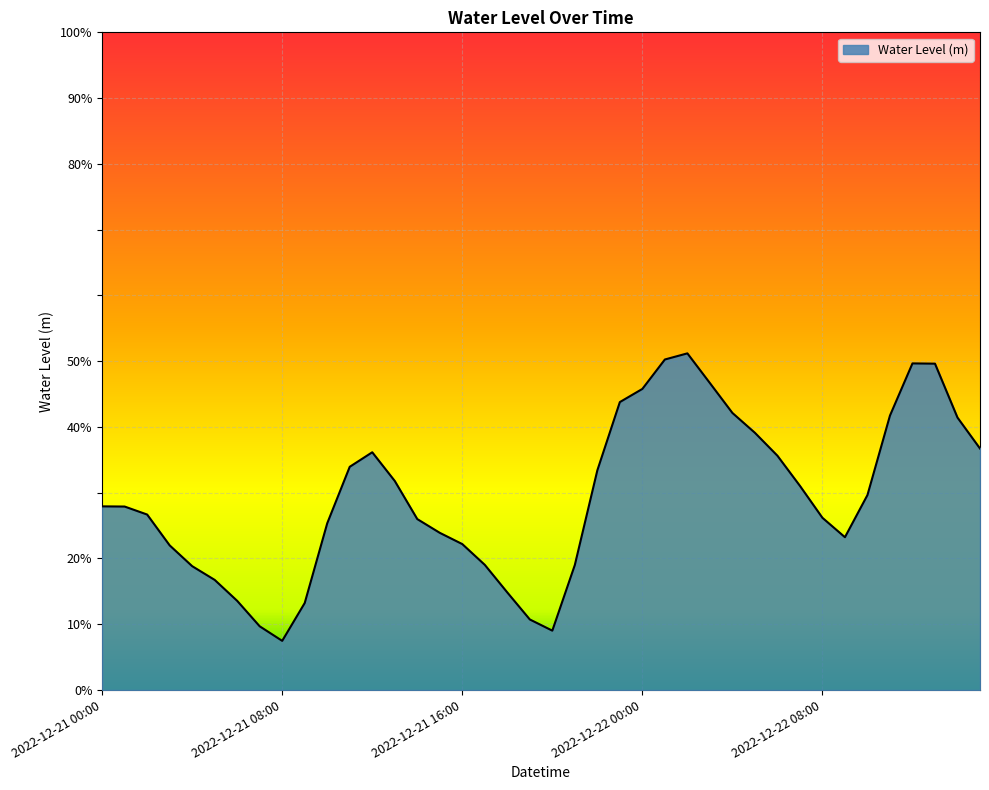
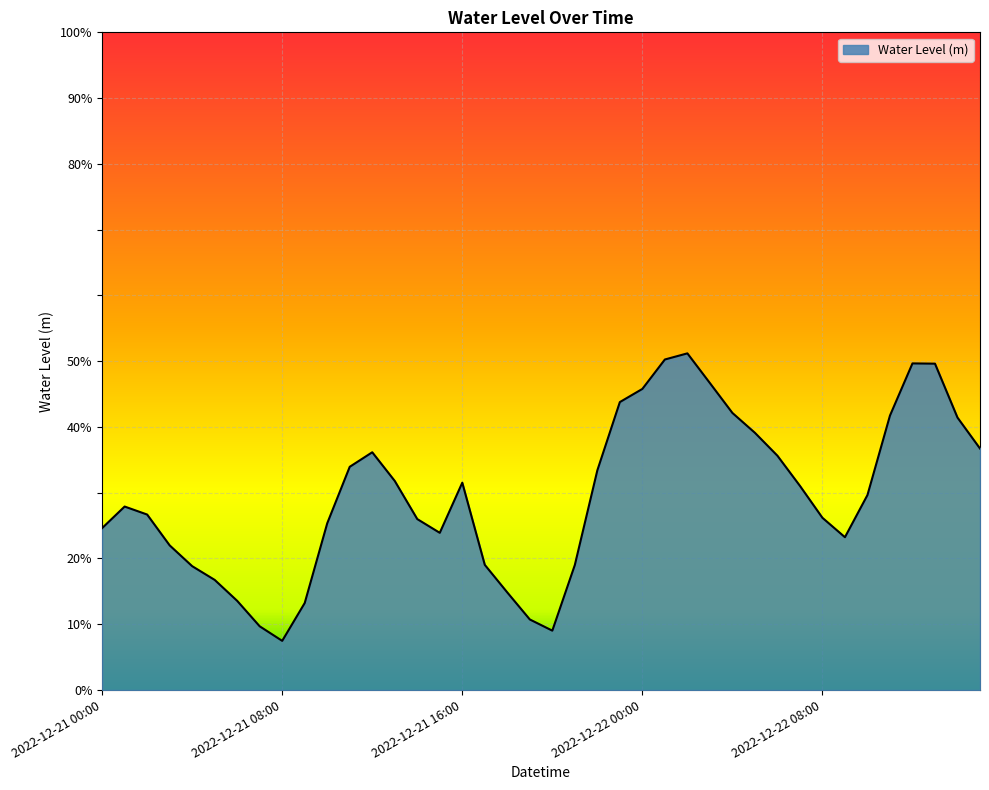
2022-12-21 00:00: 28% -> 25%
2022-12-21 16:00: 22% -> 32%
